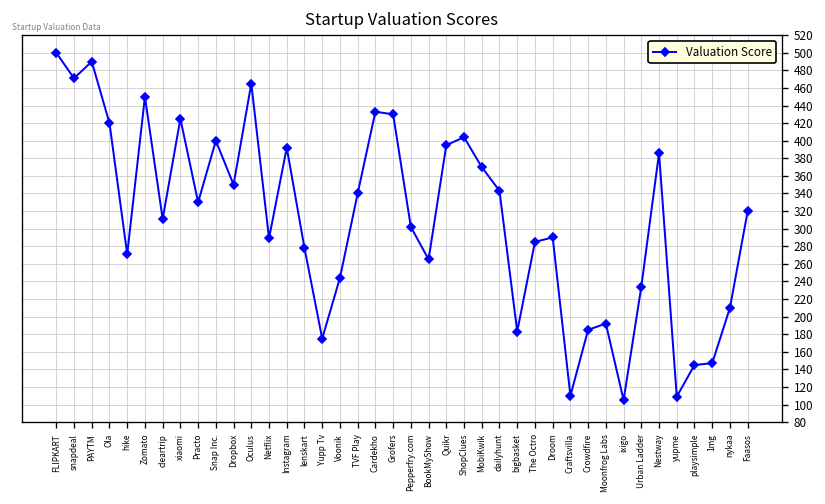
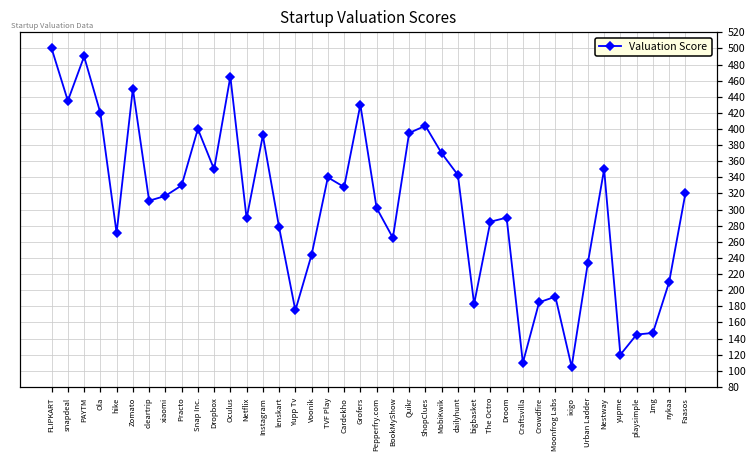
snapdeal: 470 -> 440
xiaomi: 430 -> 320
Cardekho: 430 -> 330
Nestway: 390 -> 350
yupme: 110 -> 120
